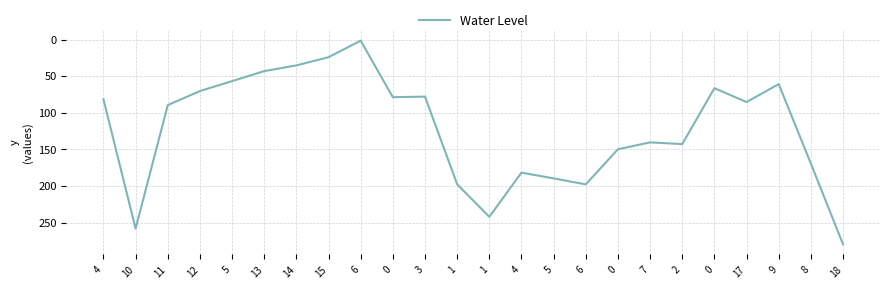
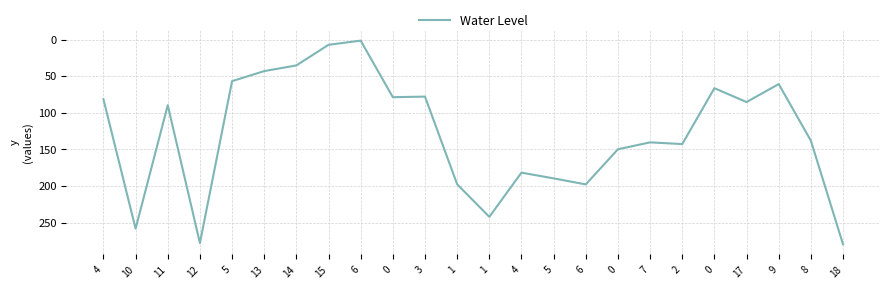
12: 70 -> 280
15: 20 -> 10
8: 170 -> 140
